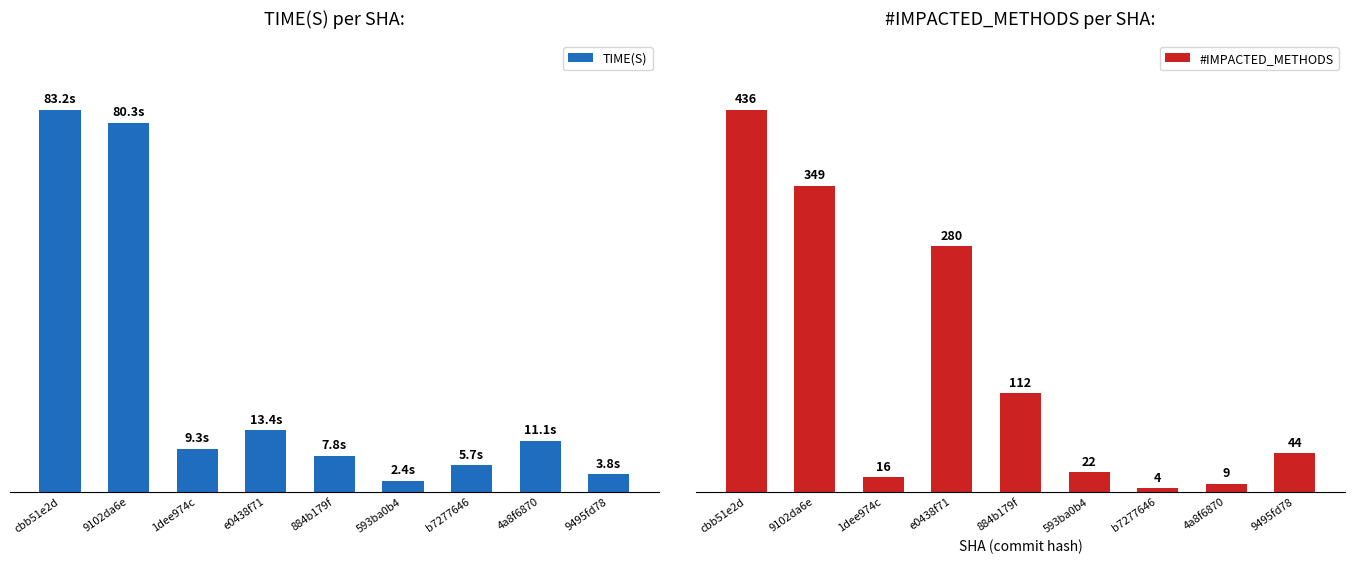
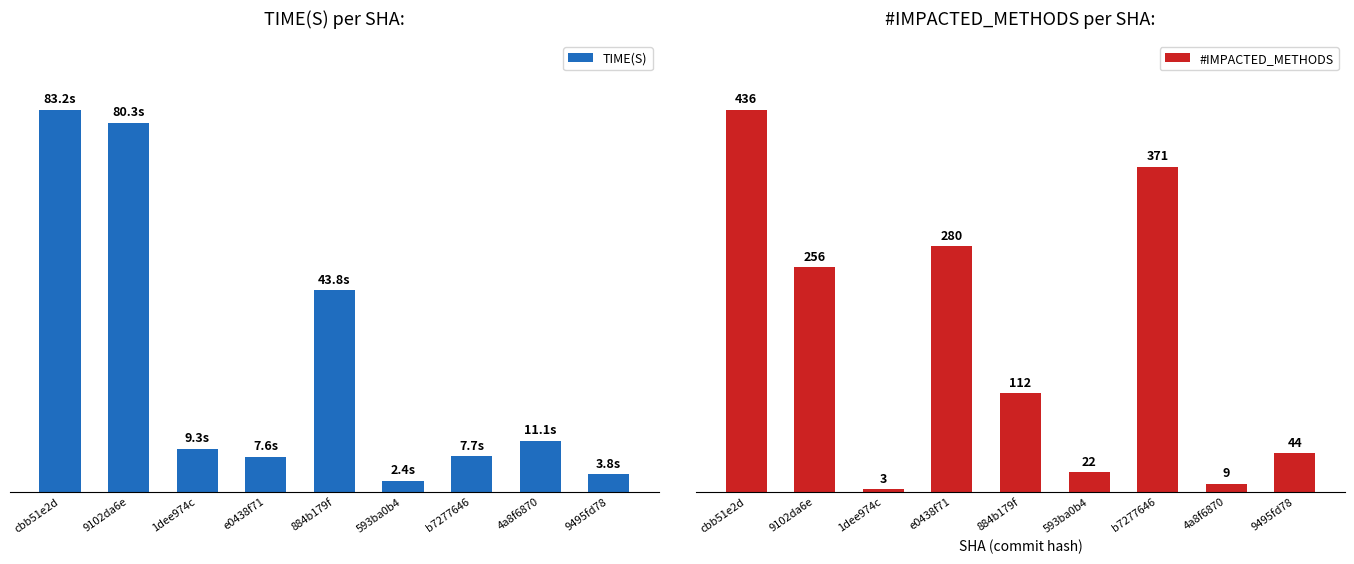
TIME(S) per SHA:, e0438f71: 13.4s -> 7.6s
TIME(S) per SHA:, 884b179f: 7.8s -> 43.8s
TIME(S) per SHA:, b7277646: 5.7s -> 7.7s
#IMPACTED_METHODS per SHA:, 9102da6e: 349 -> 256
#IMPACTED_METHODS per SHA:, 1dee974c: 16 -> 3
#IMPACTED_METHODS per SHA:, b7277646: 4 -> 371
